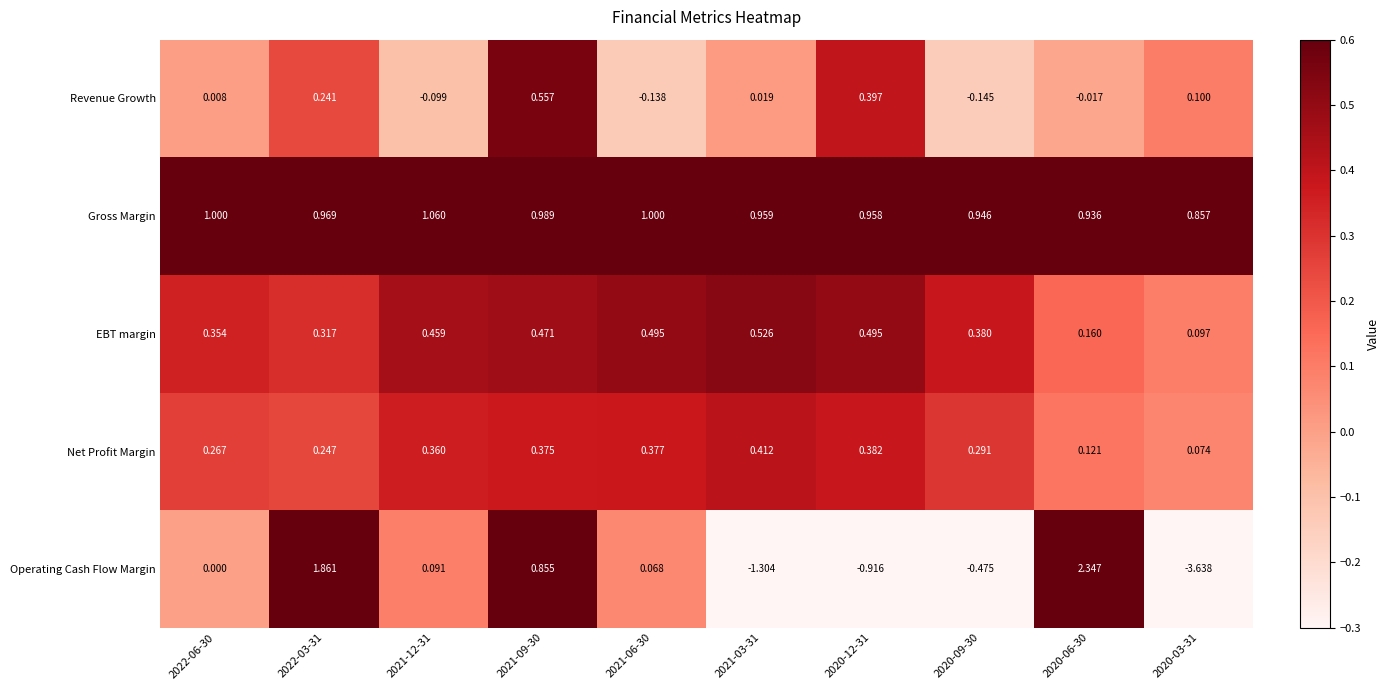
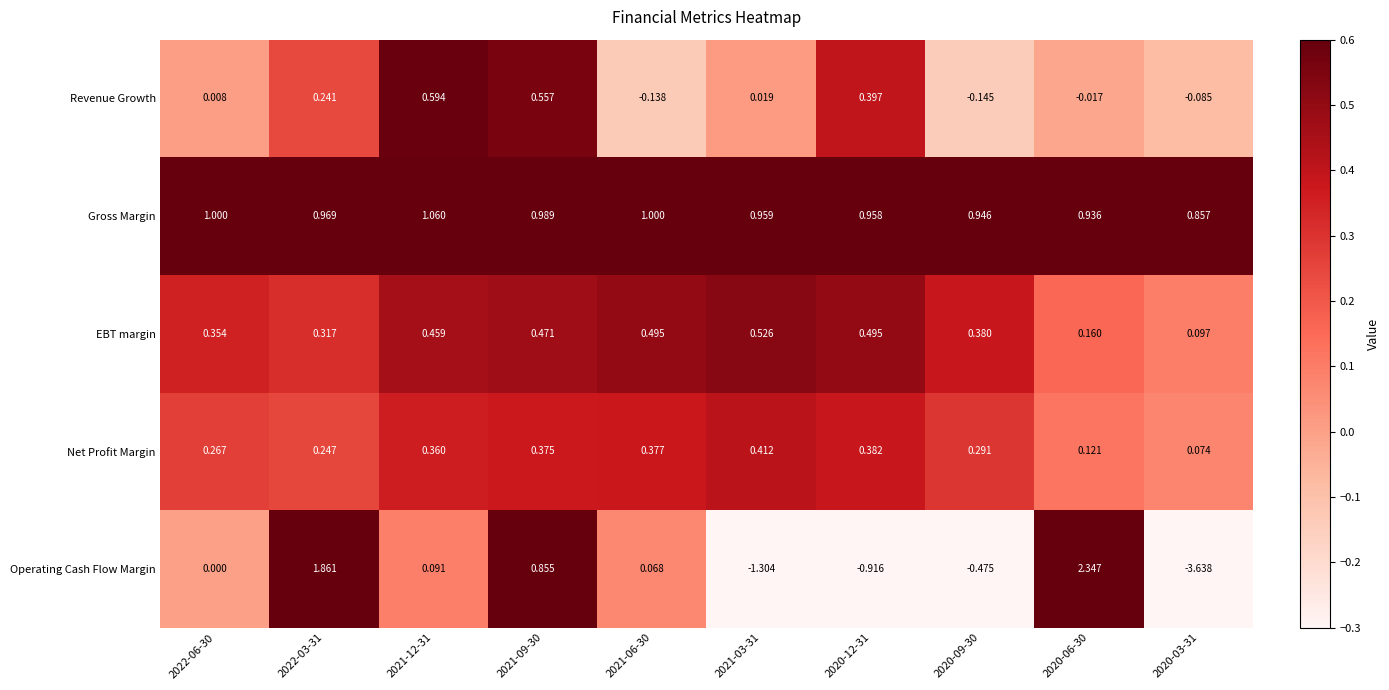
Revenue Growth, 2021-12-31: -0.099 -> 0.594
Revenue Growth, 2020-03-31: 0.100 -> -0.085
